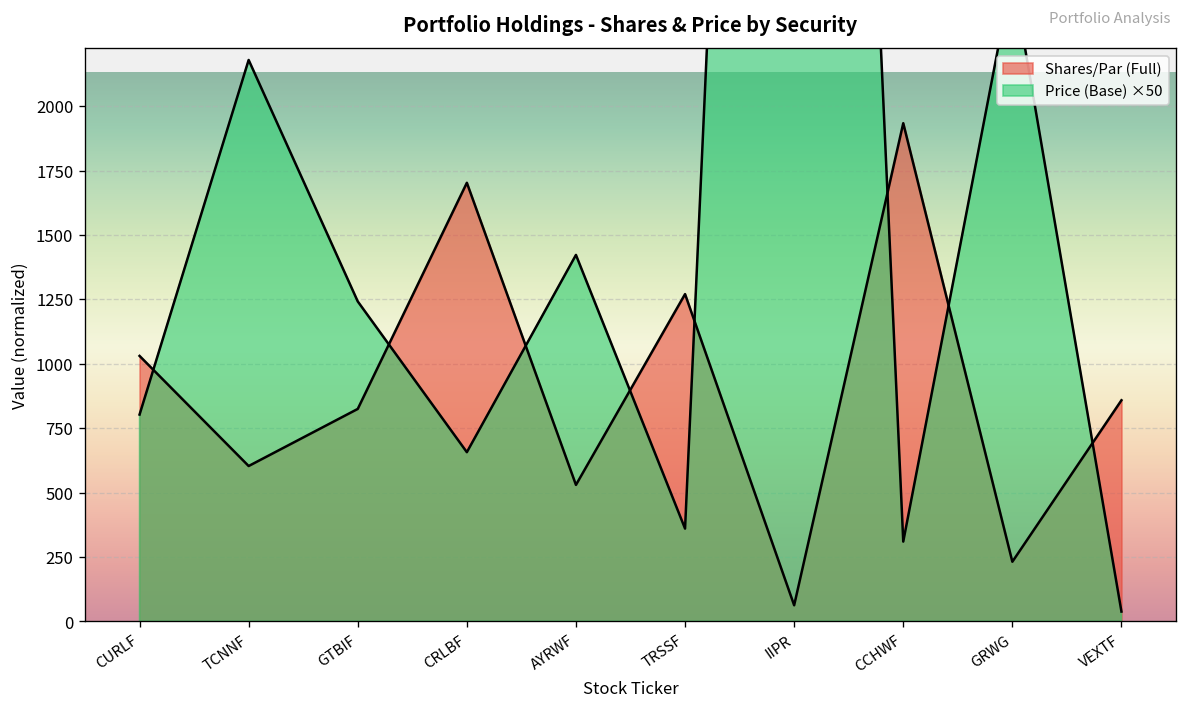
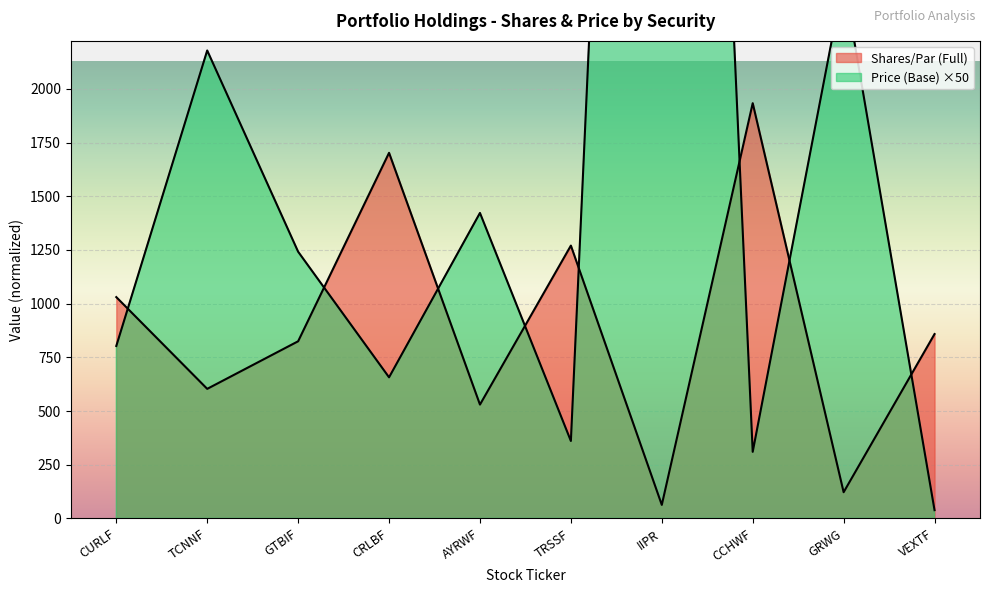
Shares/Par (Full), GRWG: 230 -> 120
